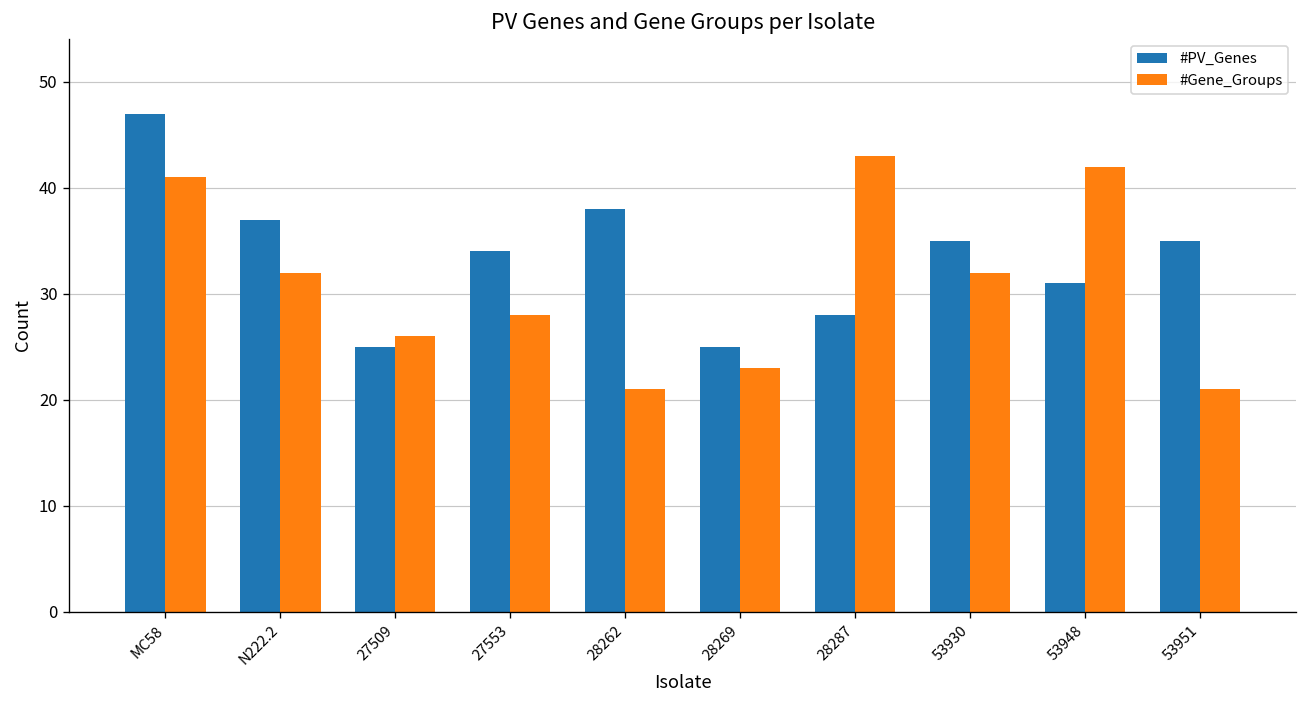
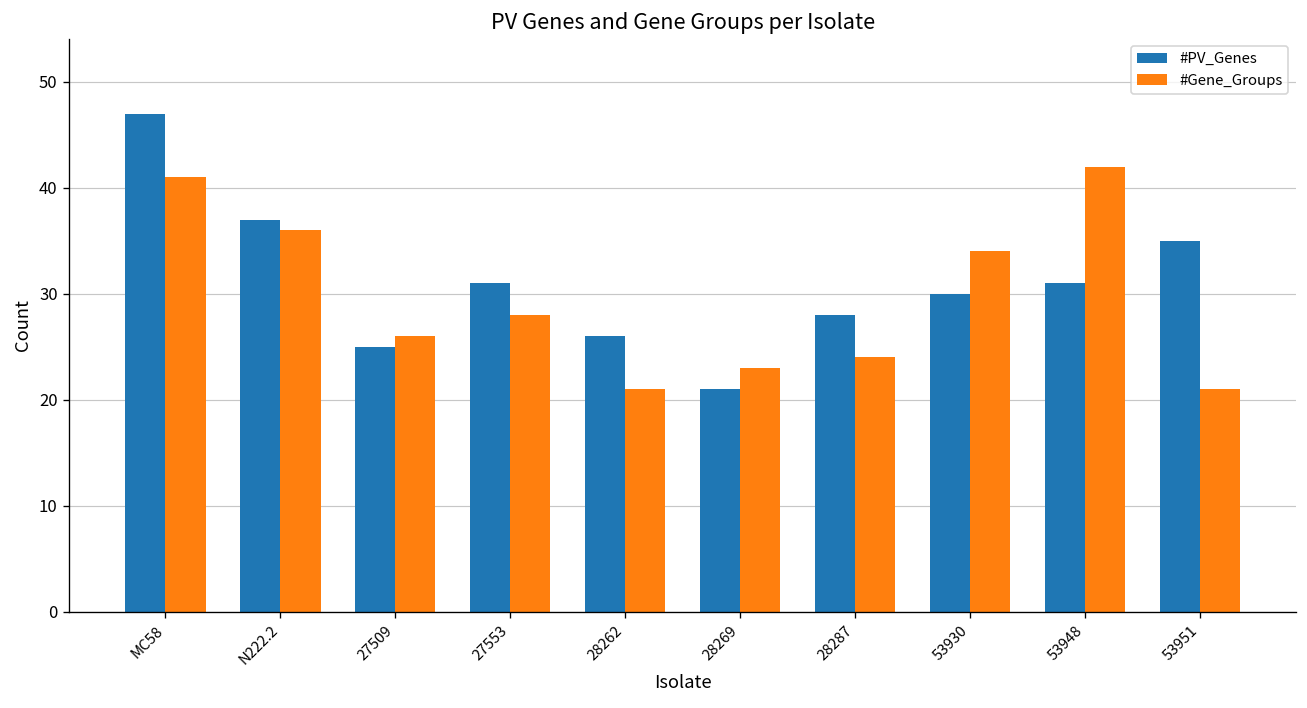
#Gene_Groups, N222.2: 32 -> 36
#PV_Genes, 27553: 34 -> 31
#PV_Genes, 28262: 38 -> 26
#PV_Genes, 28269: 25 -> 21
#Gene_Groups, 28287: 43 -> 24
#PV_Genes, 53930: 35 -> 30
#Gene_Groups, 53930: 32 -> 34
